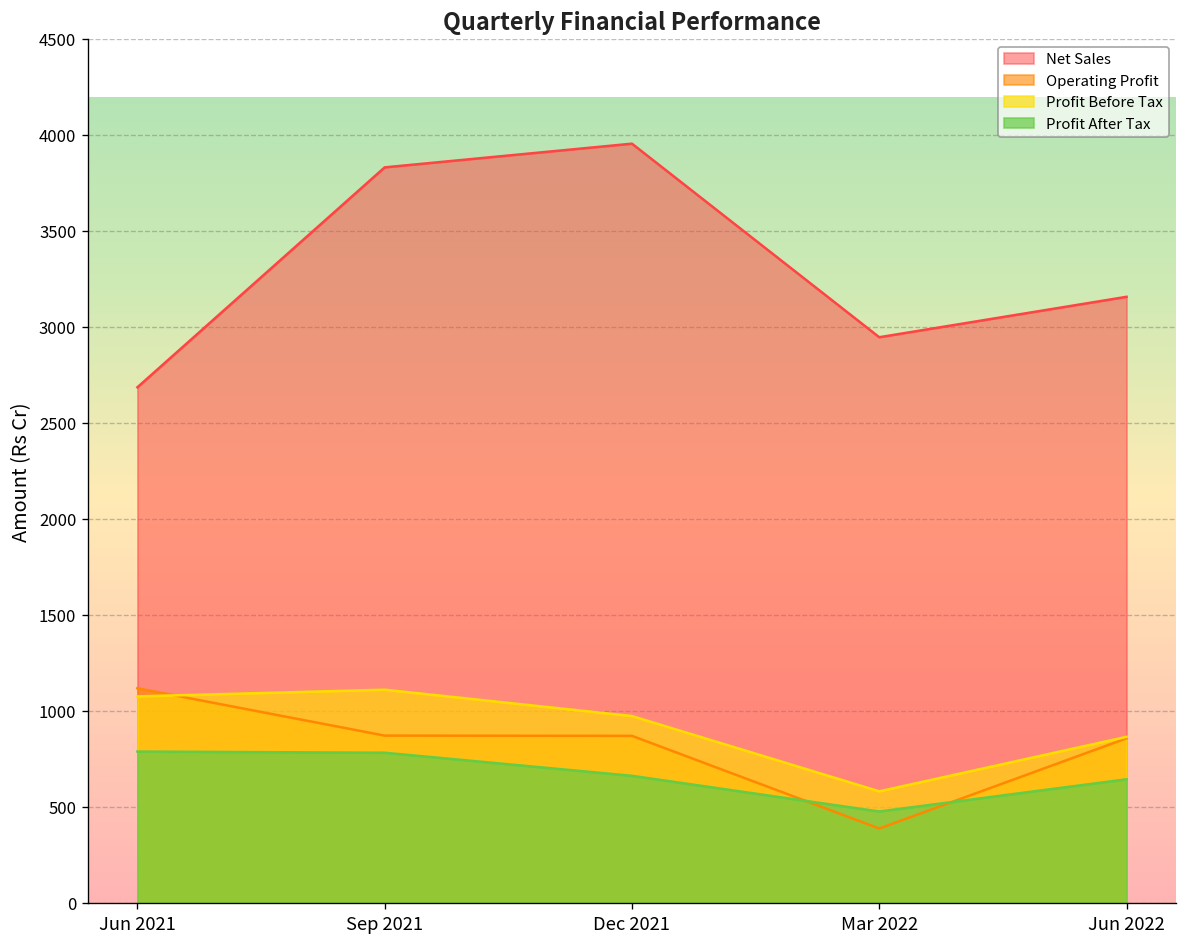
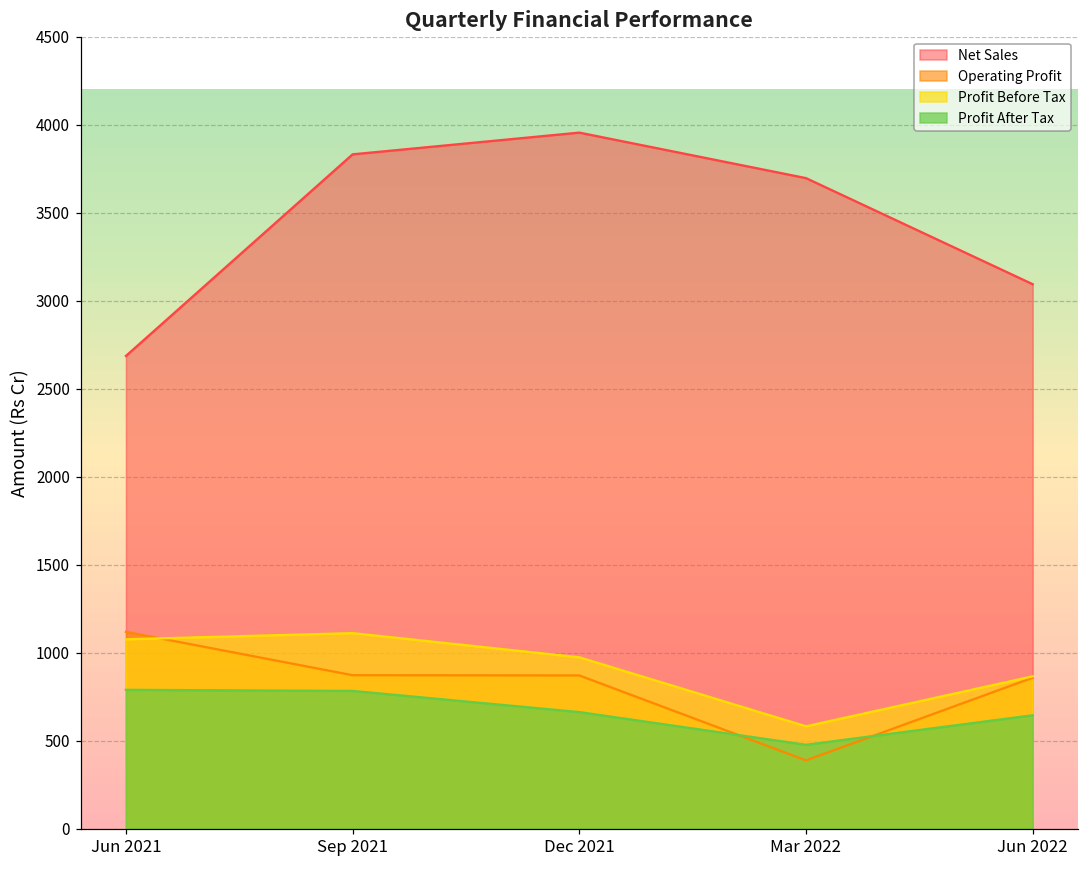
Net Sales, Mar 2022: 2950 -> 3700
Net Sales, Jun 2022: 3160 -> 3090
